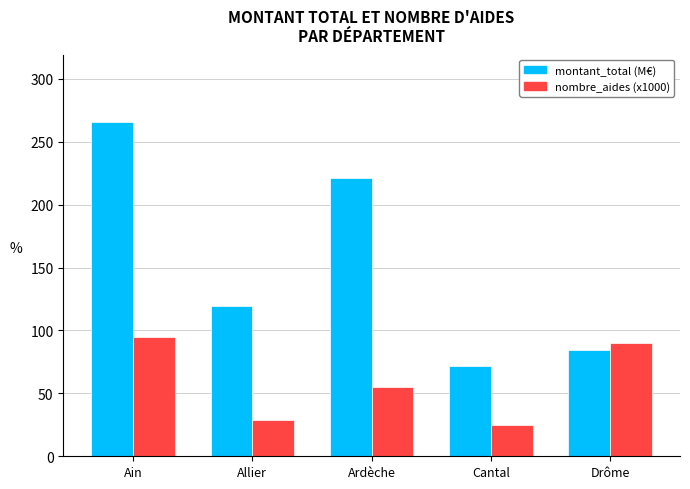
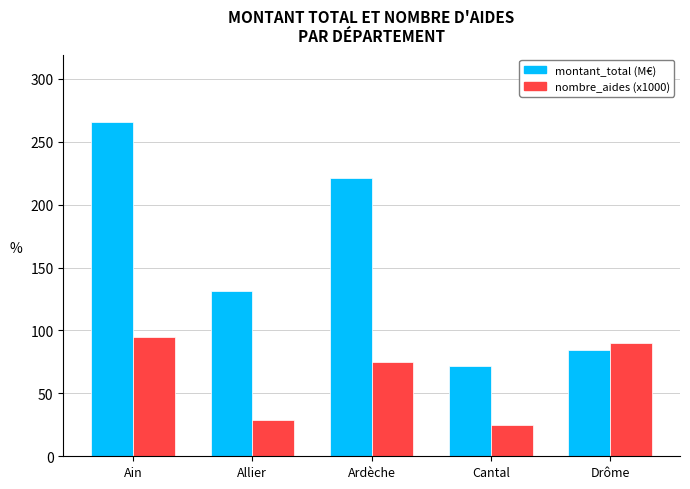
montant_total (M€), Allier: 120 -> 131
nombre_aides (x1000), Ardèche: 55 -> 75
